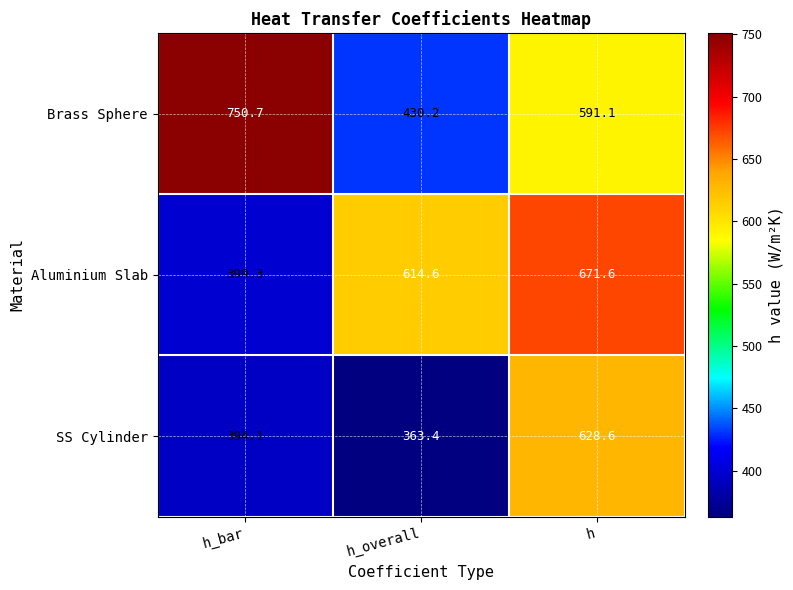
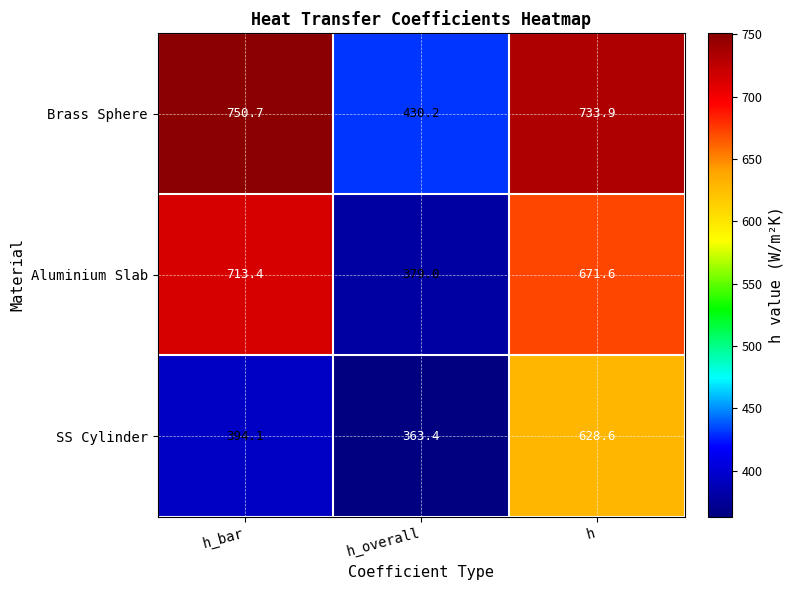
Brass Sphere, h: 591.1 -> 733.9
Aluminium Slab, h_bar: 399.3 -> 713.4
Aluminium Slab, h_overall: 614.6 -> 379.0
